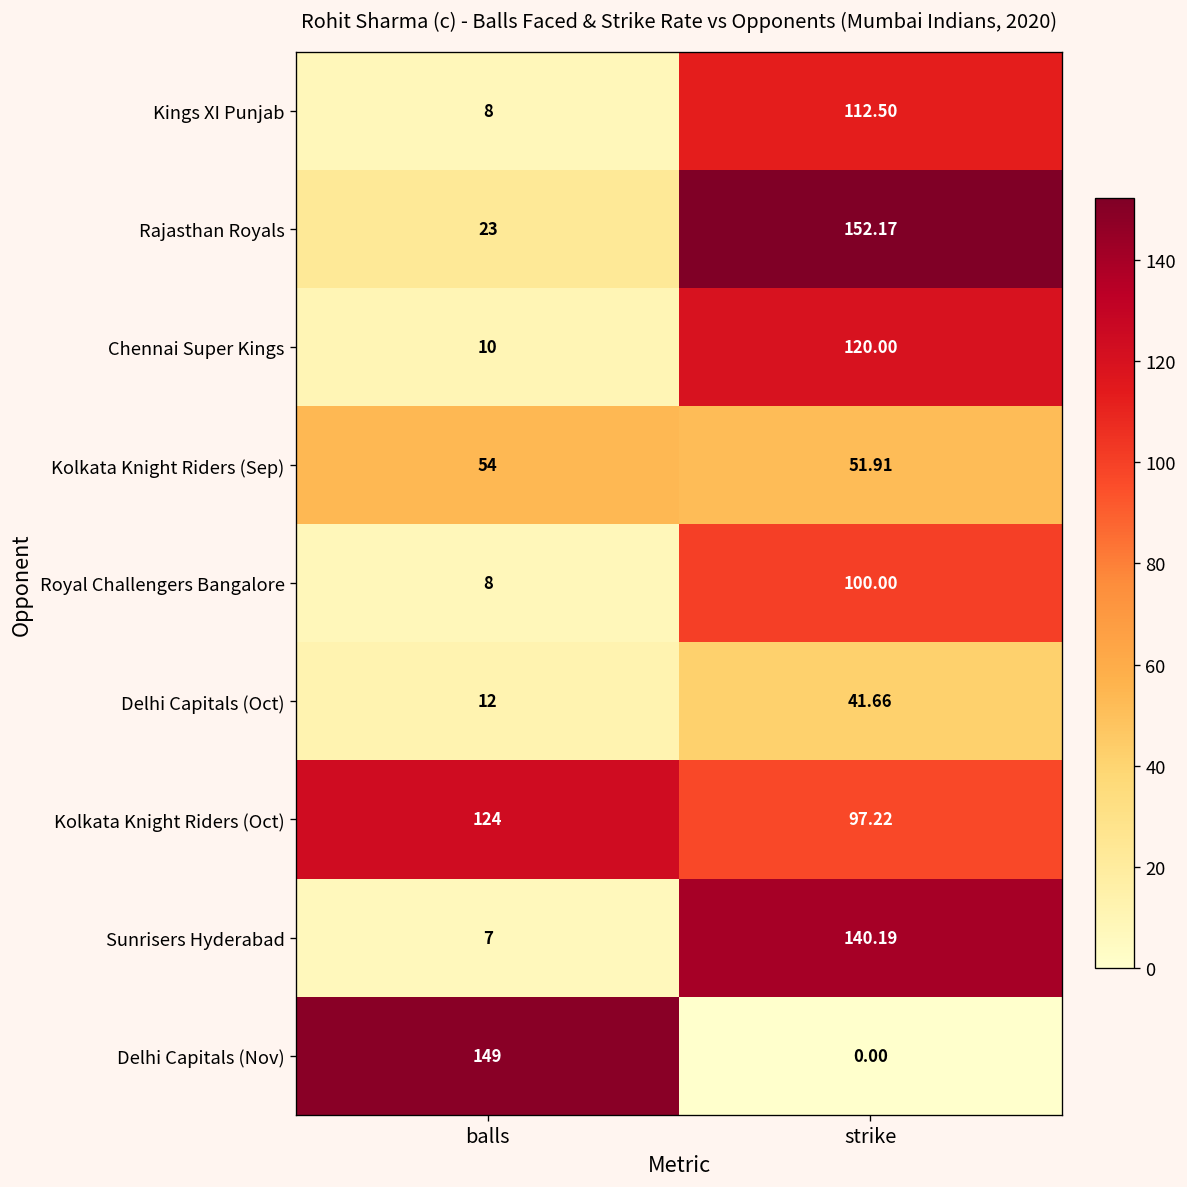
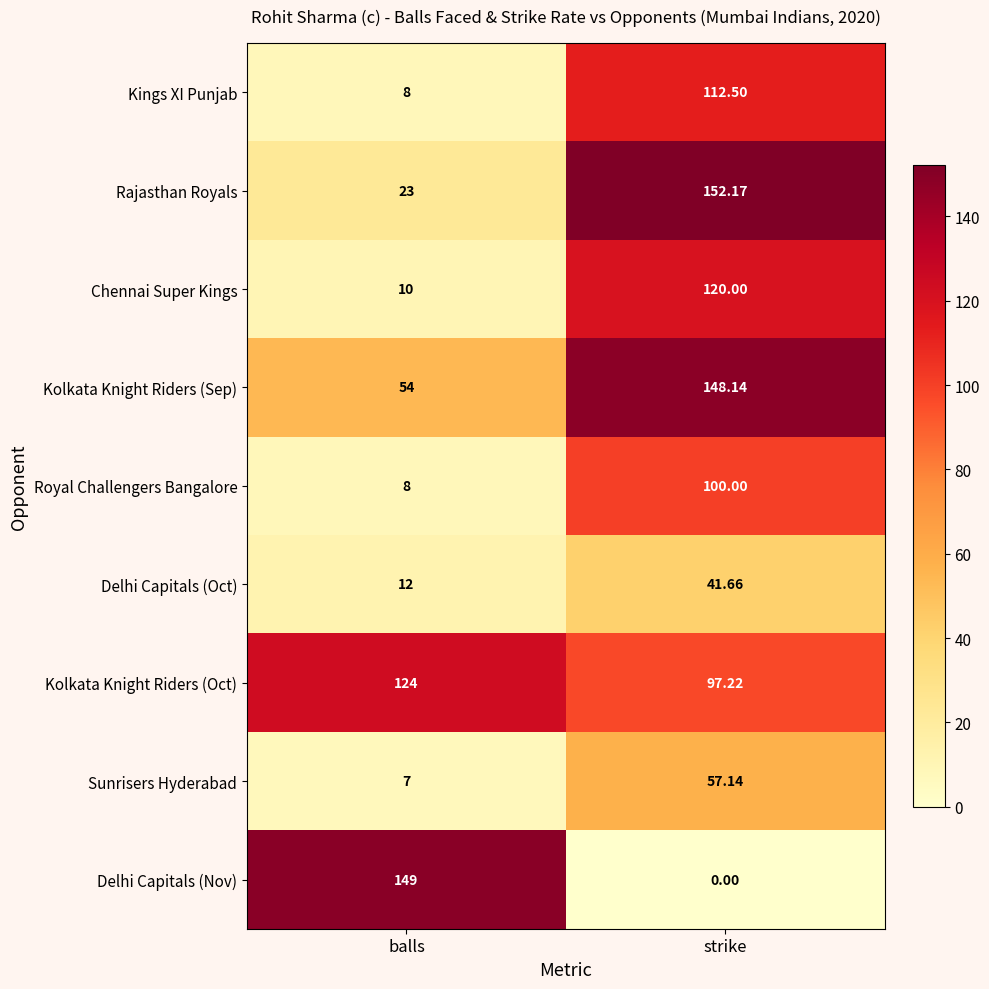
Kolkata Knight Riders (Sep), strike: 51.91 -> 148.14
Sunrisers Hyderabad, strike: 140.19 -> 57.14
